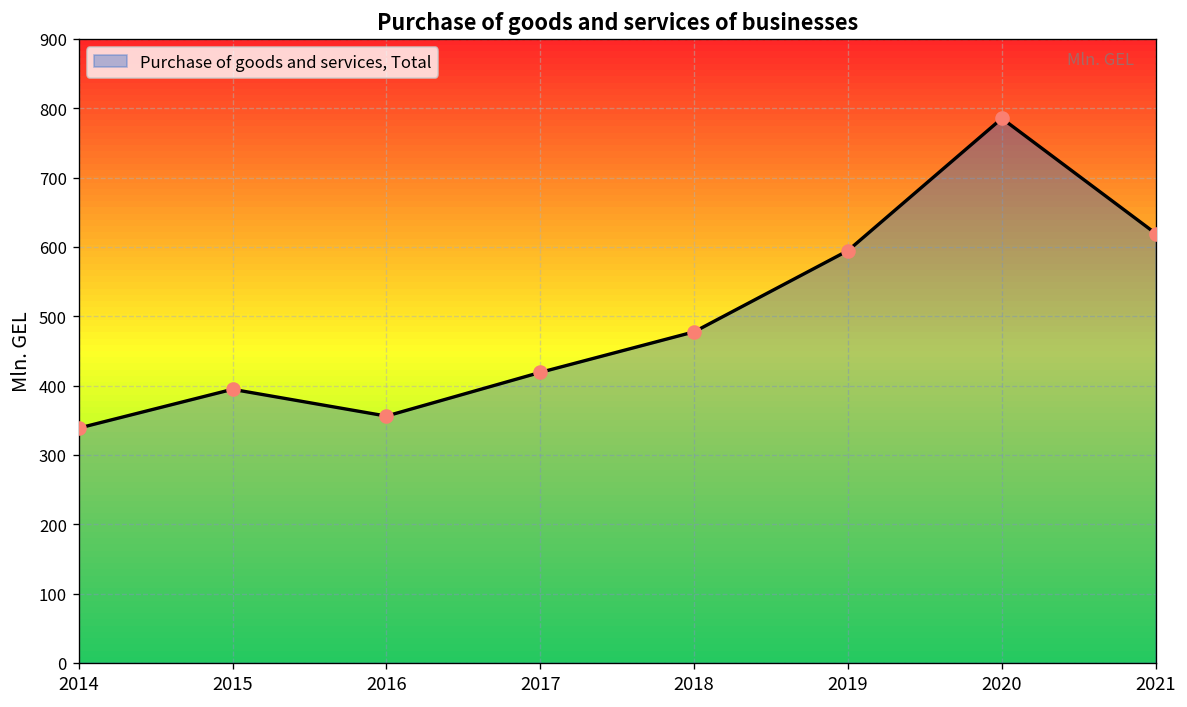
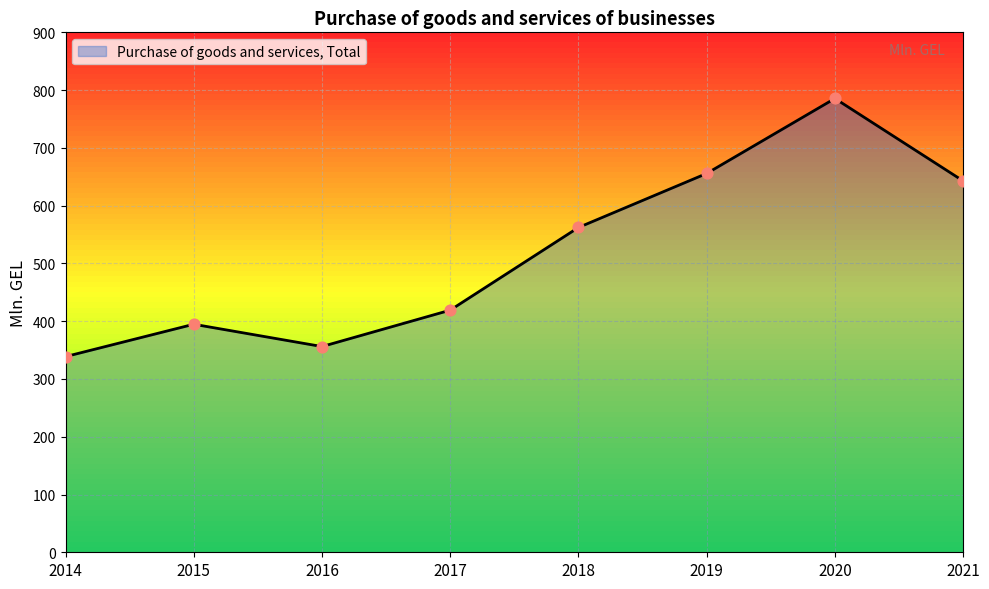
2018: 480 -> 560
2019: 590 -> 660
2021: 620 -> 640
